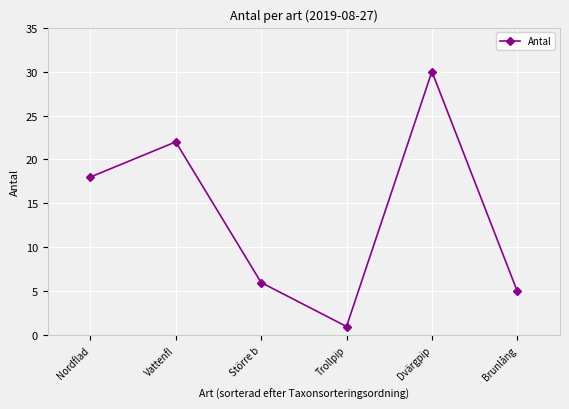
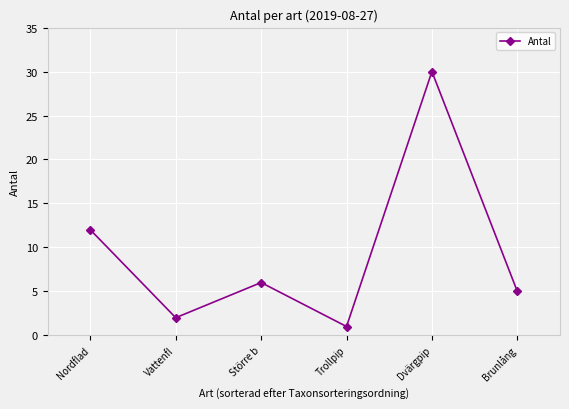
Nordflad: 18 -> 12
Vattenfl: 22 -> 2
